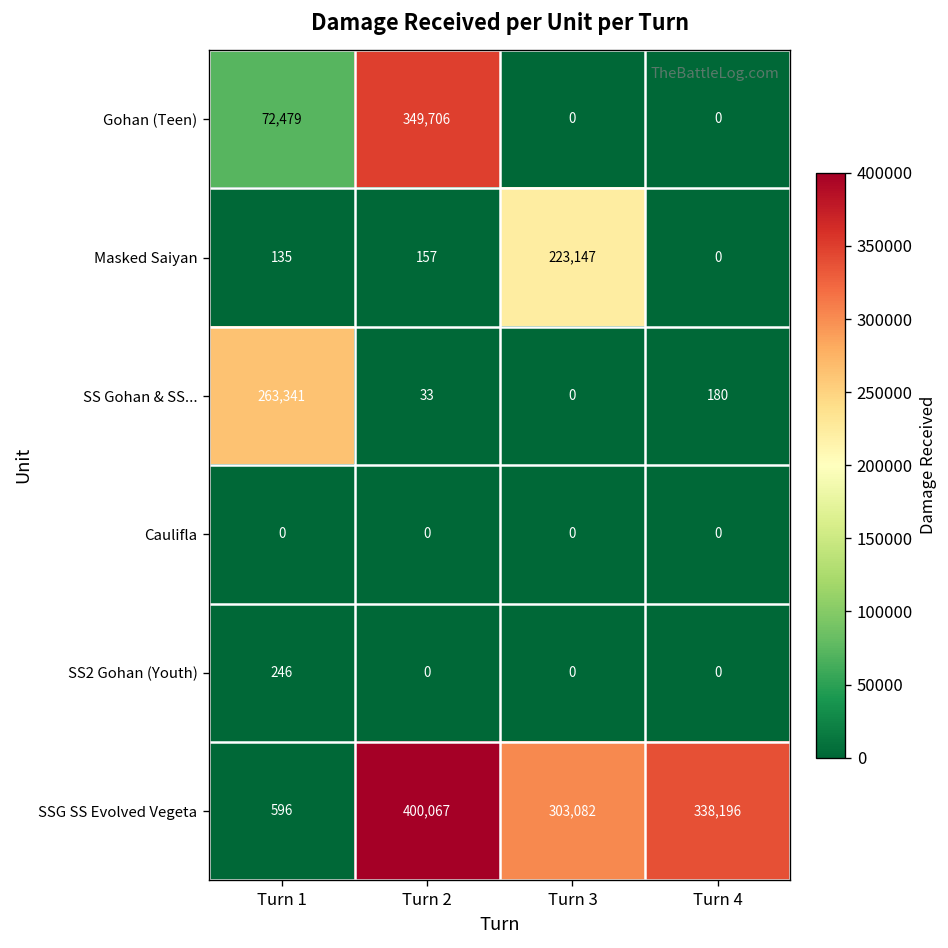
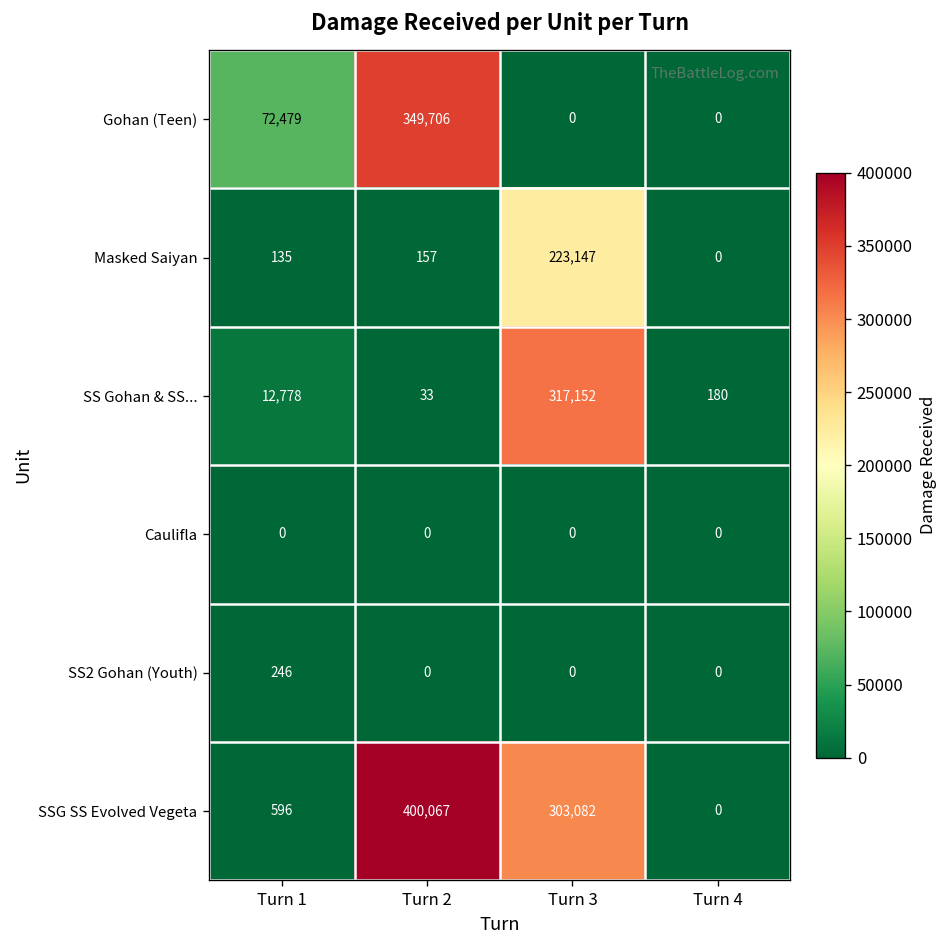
SS Gohan & SS..., Turn 1: 263,341 -> 12,778
SS Gohan & SS..., Turn 3: 0 -> 317,152
SSG SS Evolved Vegeta, Turn 4: 338,196 -> 0
